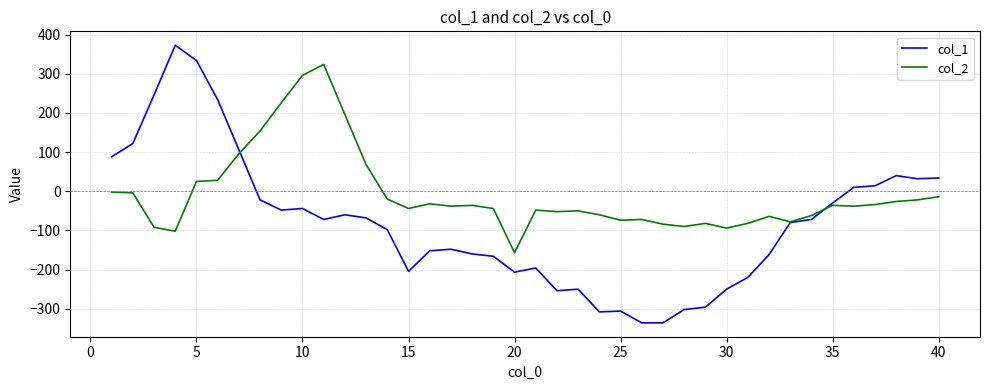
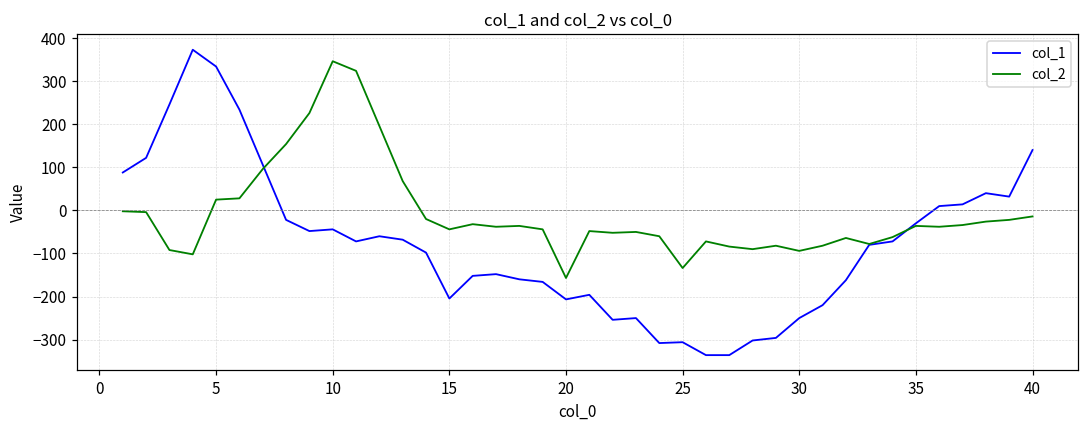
col_2, 10: 300 -> 350
col_2, 25: -70 -> -130
col_1, 40: 30 -> 140
